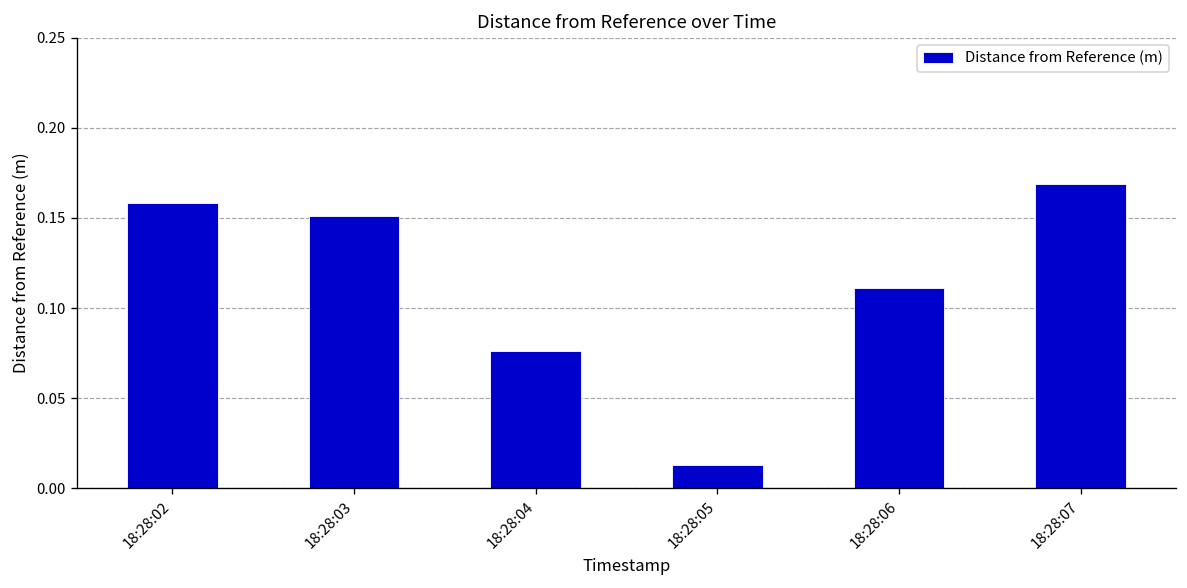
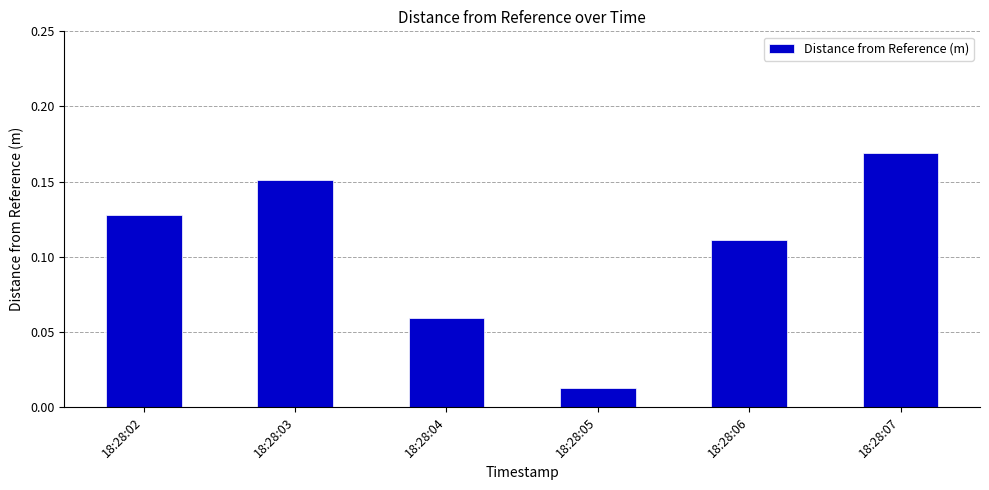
18:28:02: 0.158 -> 0.128
18:28:04: 0.076 -> 0.059
